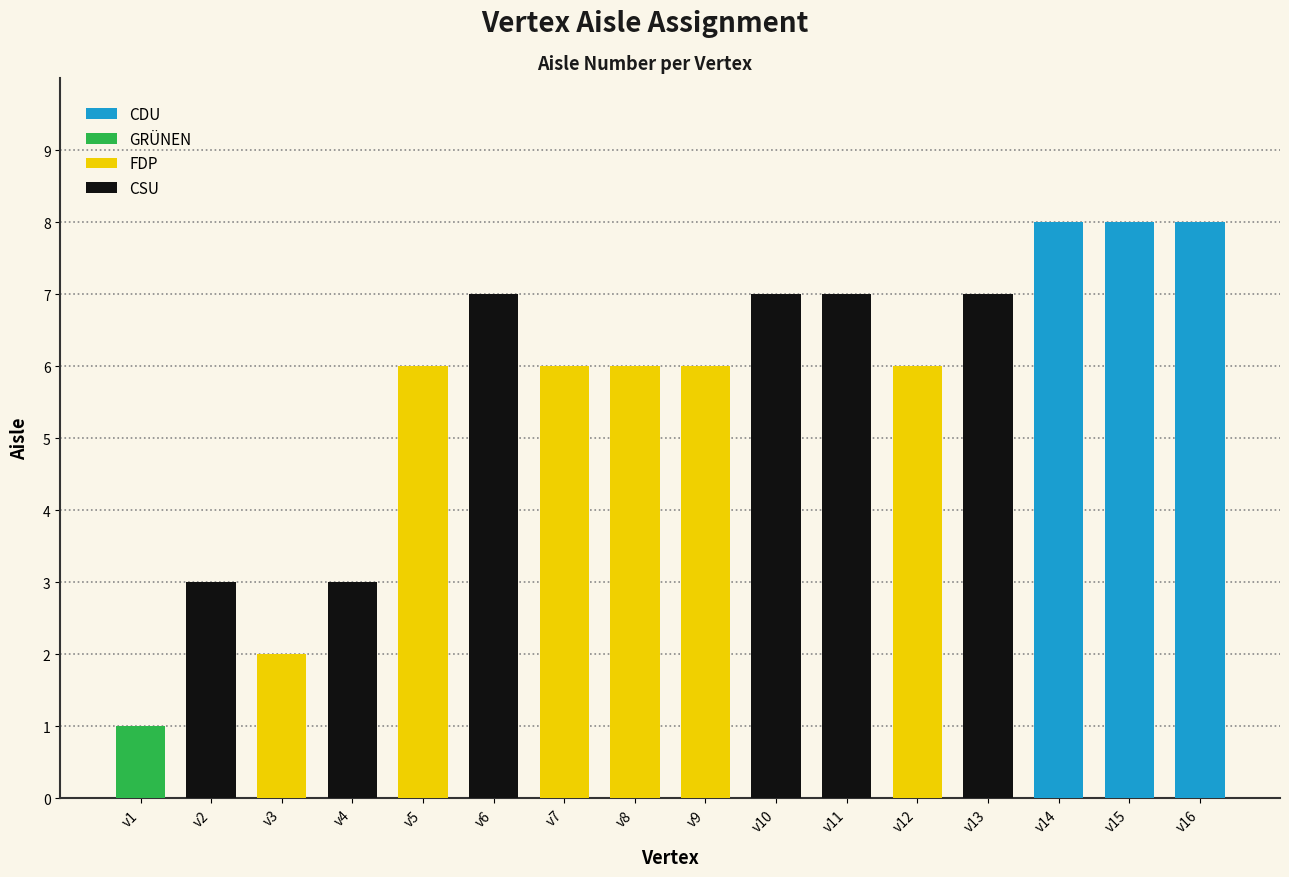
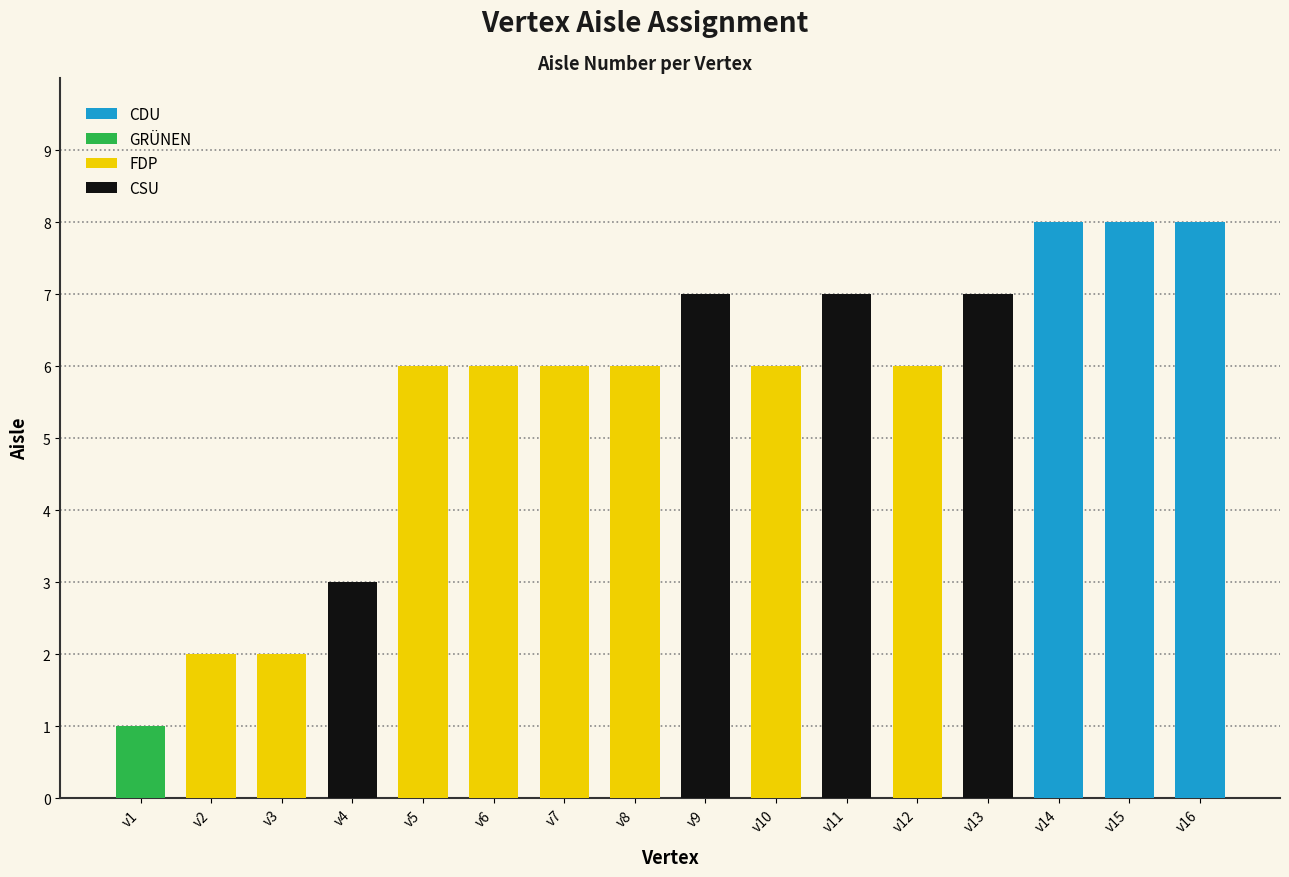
v2: 3 -> 2
v6: 7 -> 6
v9: 6 -> 7
v10: 7 -> 6
